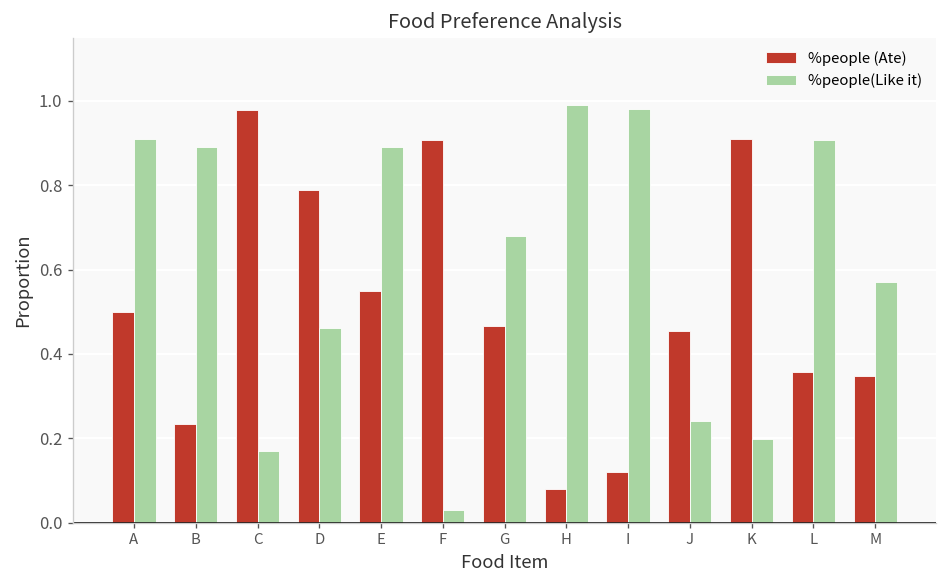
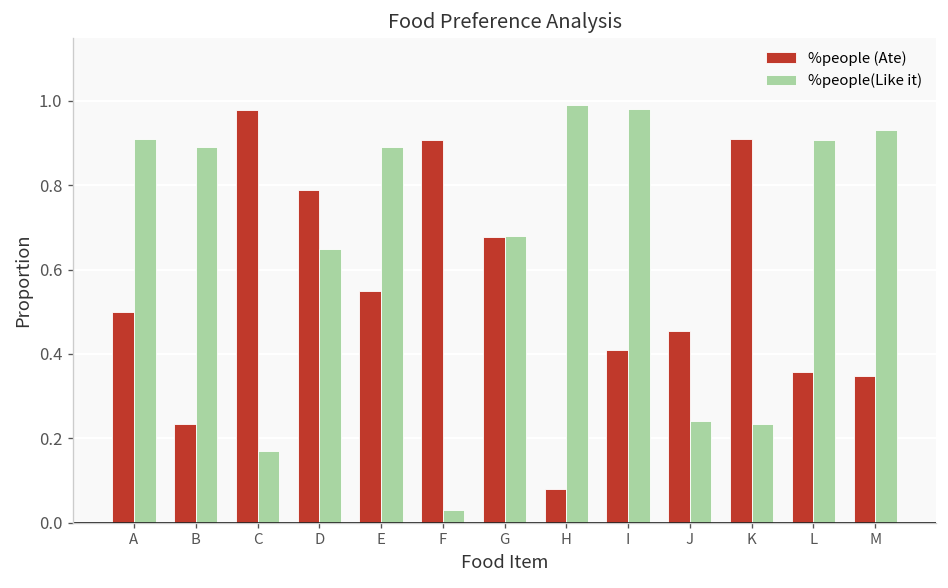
%people(Like it), D: 0.46 -> 0.65
%people (Ate), G: 0.47 -> 0.68
%people (Ate), I: 0.12 -> 0.41
%people(Like it), K: 0.20 -> 0.23
%people(Like it), M: 0.57 -> 0.93
